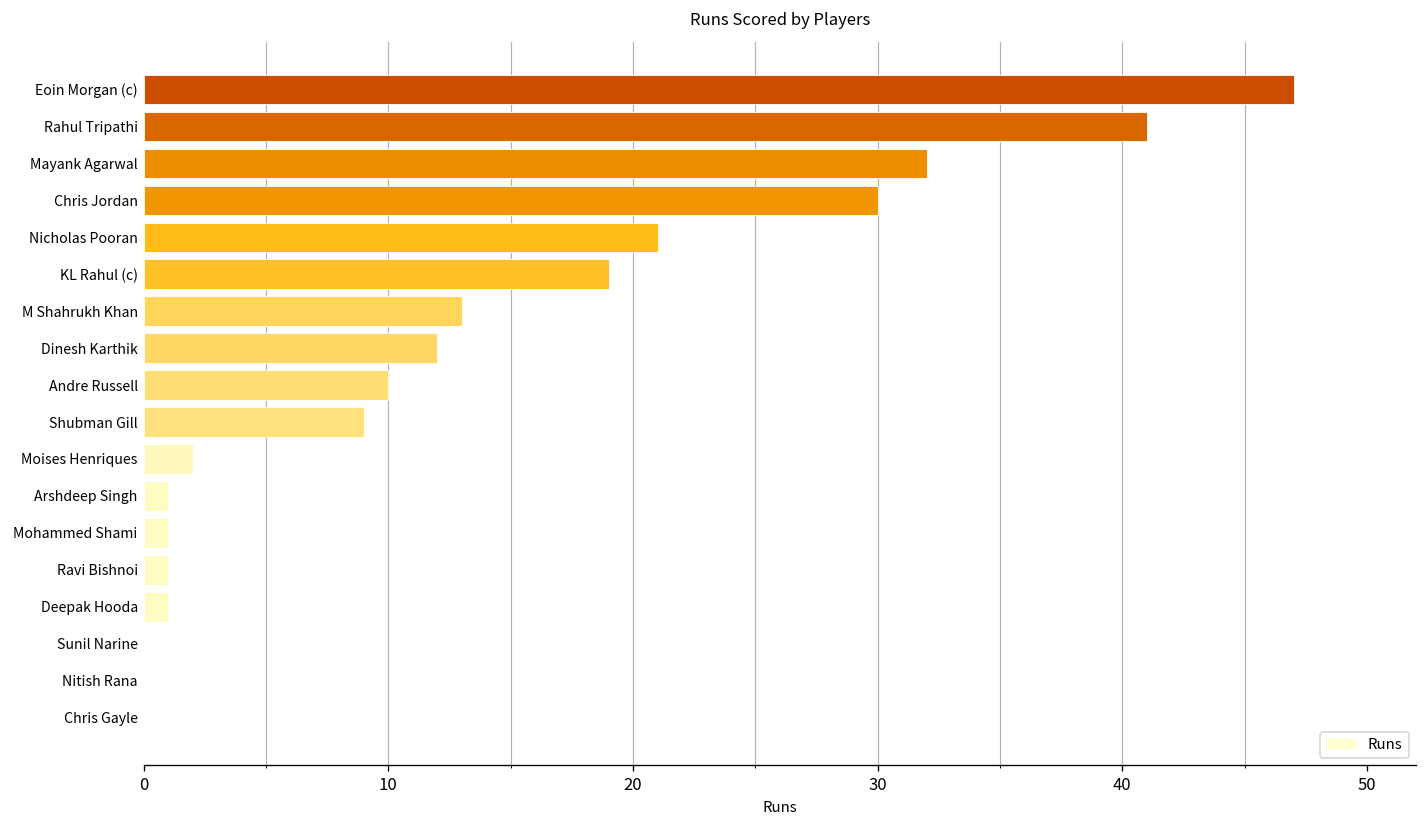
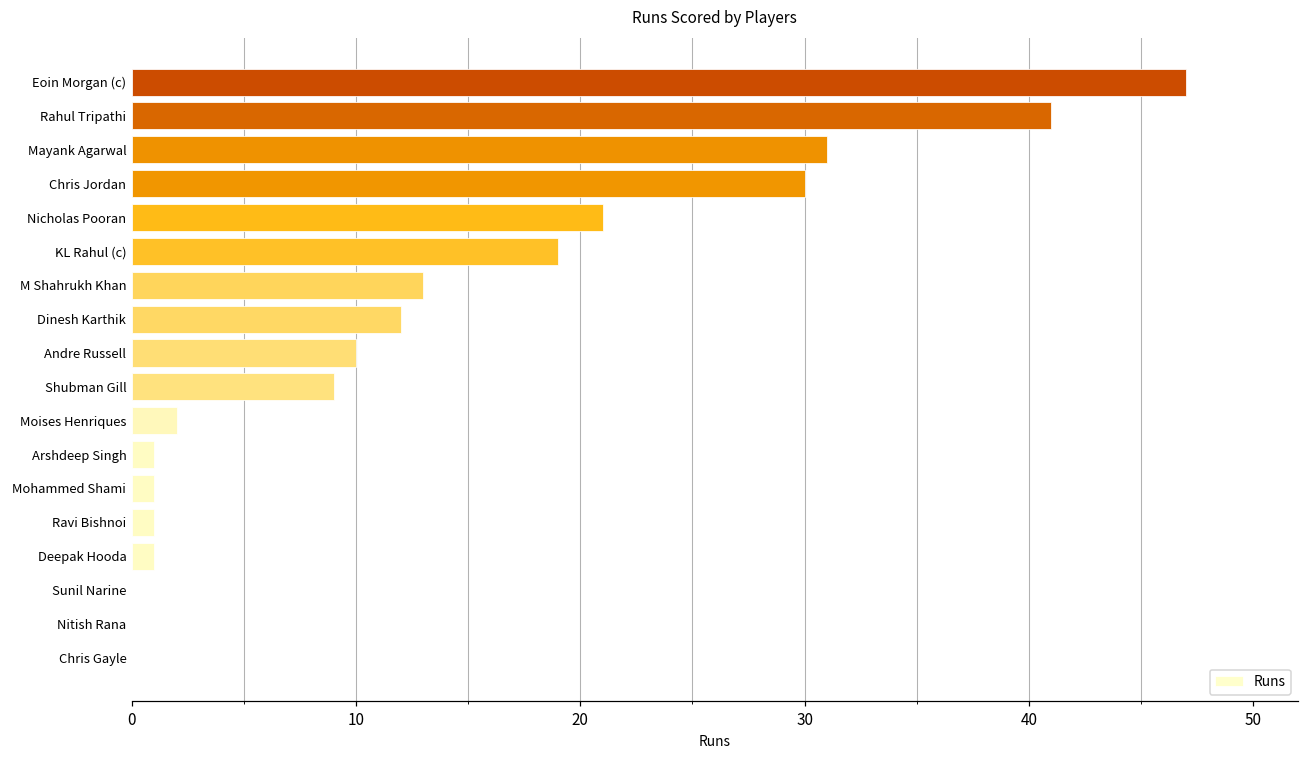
Mayank Agarwal: 32 -> 31
